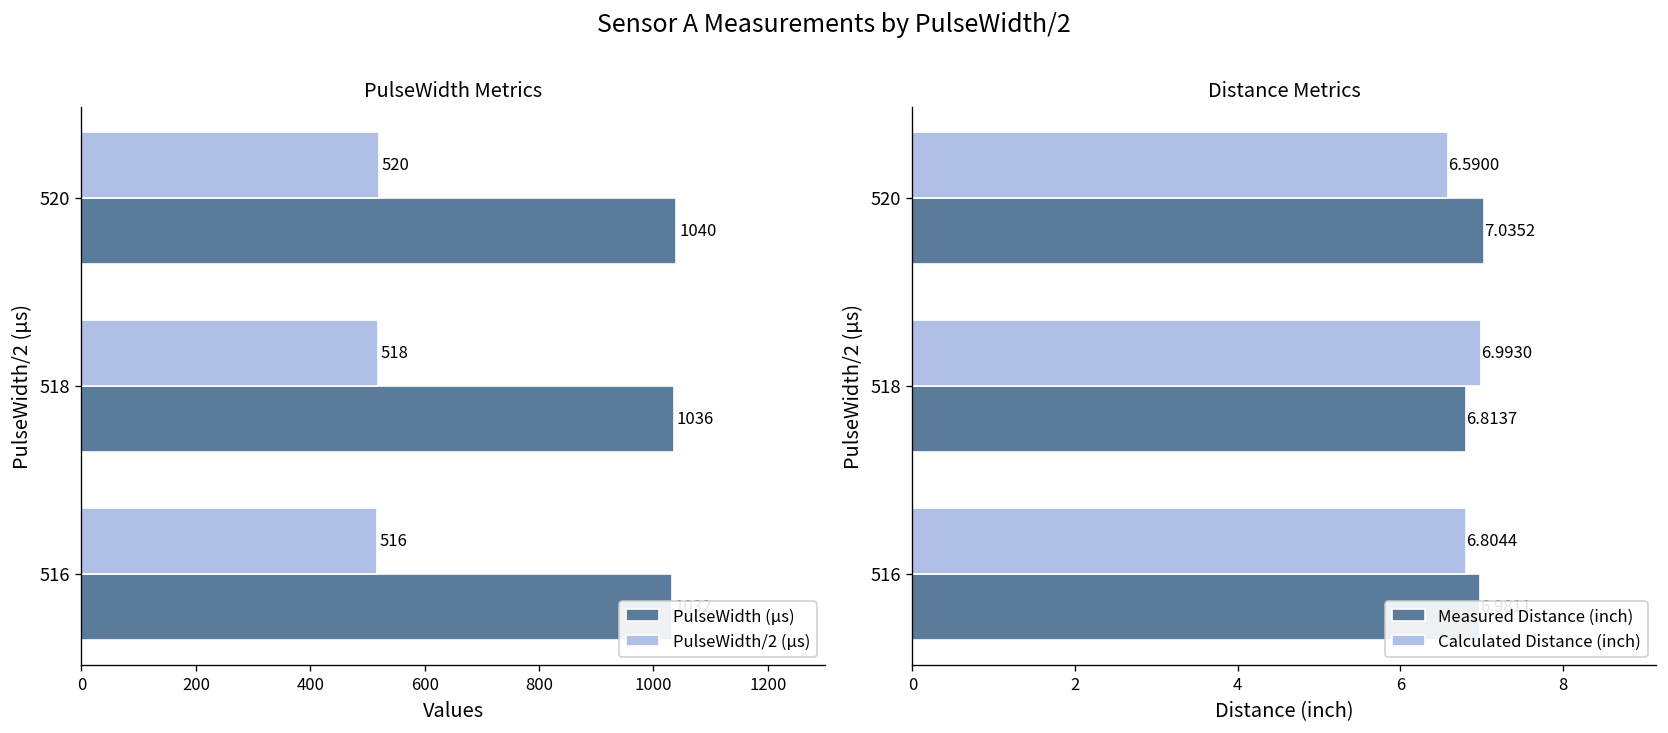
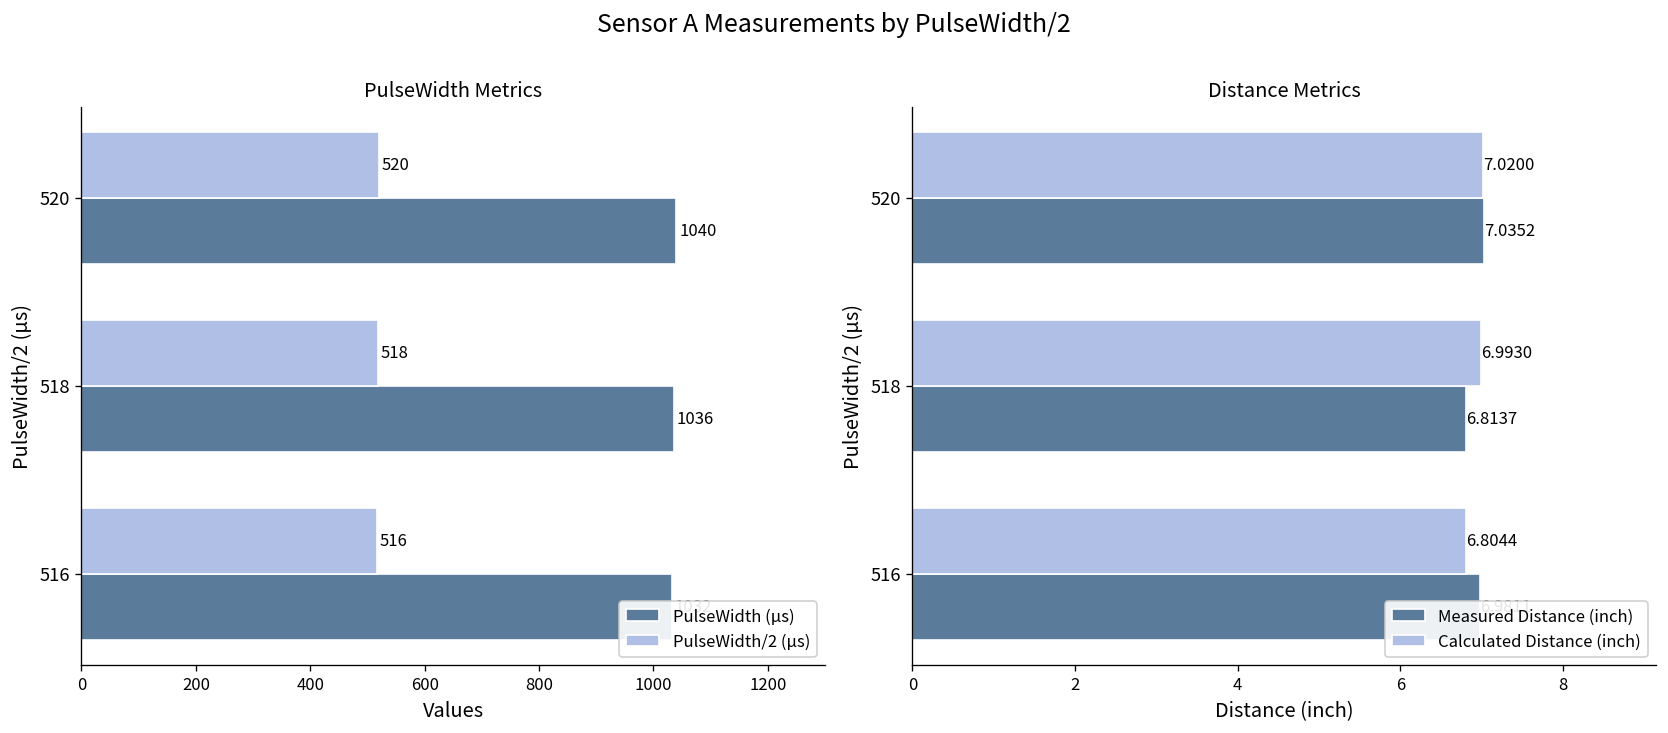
Distance Metrics, Calculated Distance (inch), 520: 6.5900 -> 7.0200
